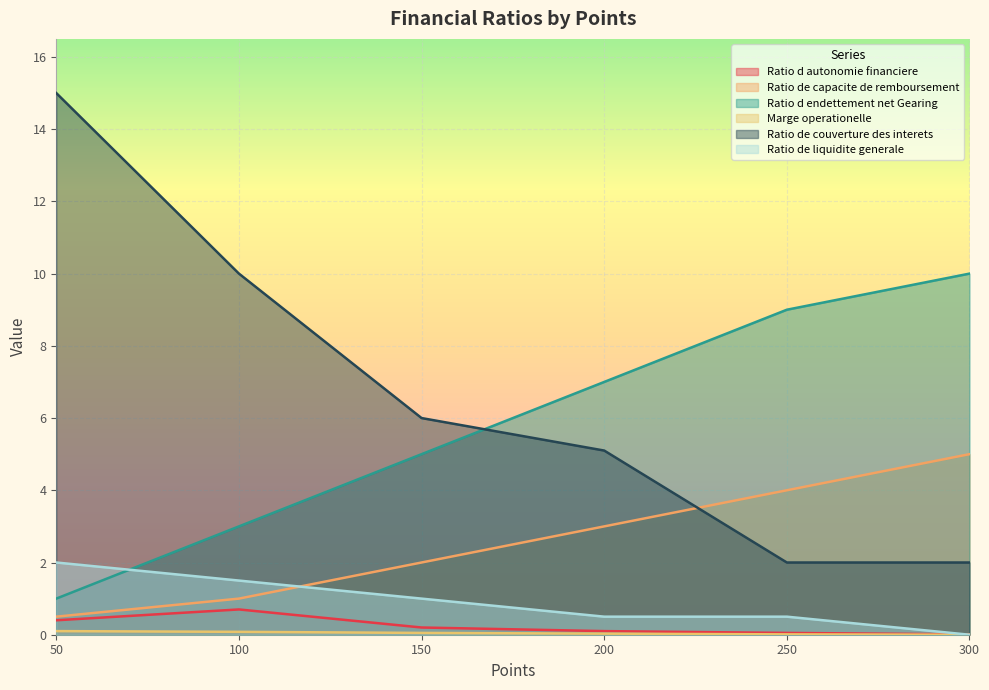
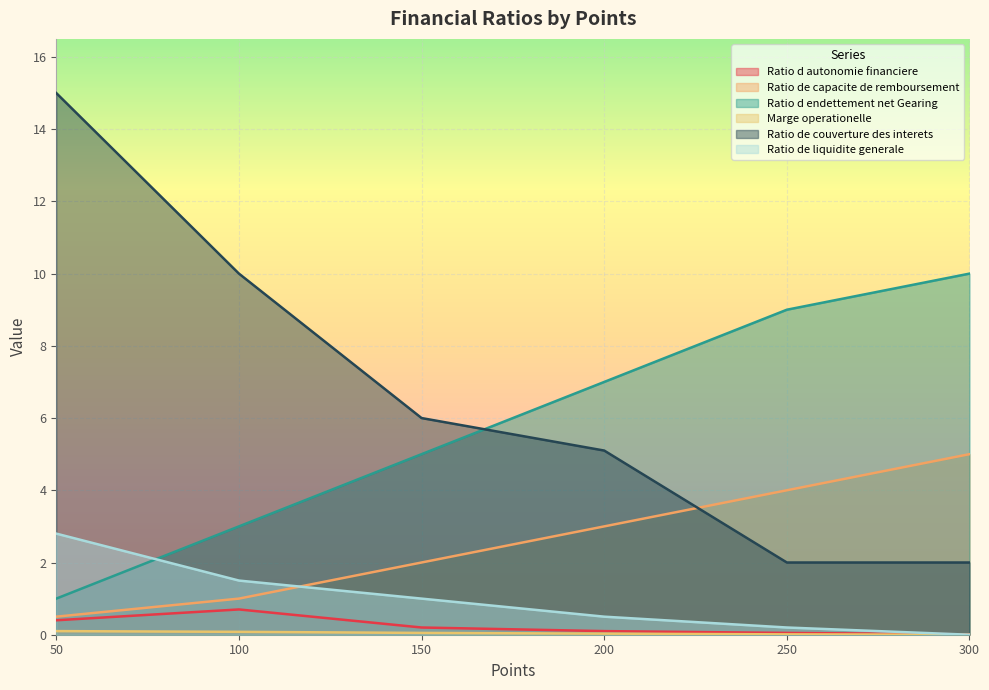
Ratio de liquidite generale, 50: 2.0 -> 2.8
Ratio de liquidite generale, 250: 0.5 -> 0.2
